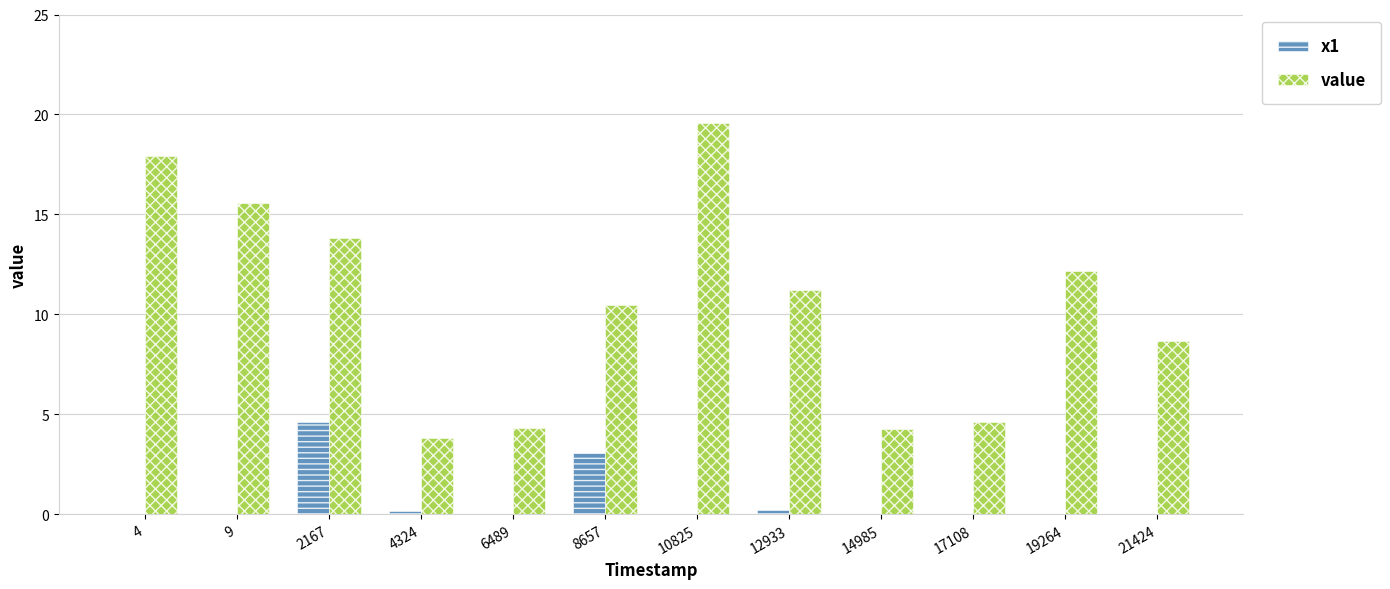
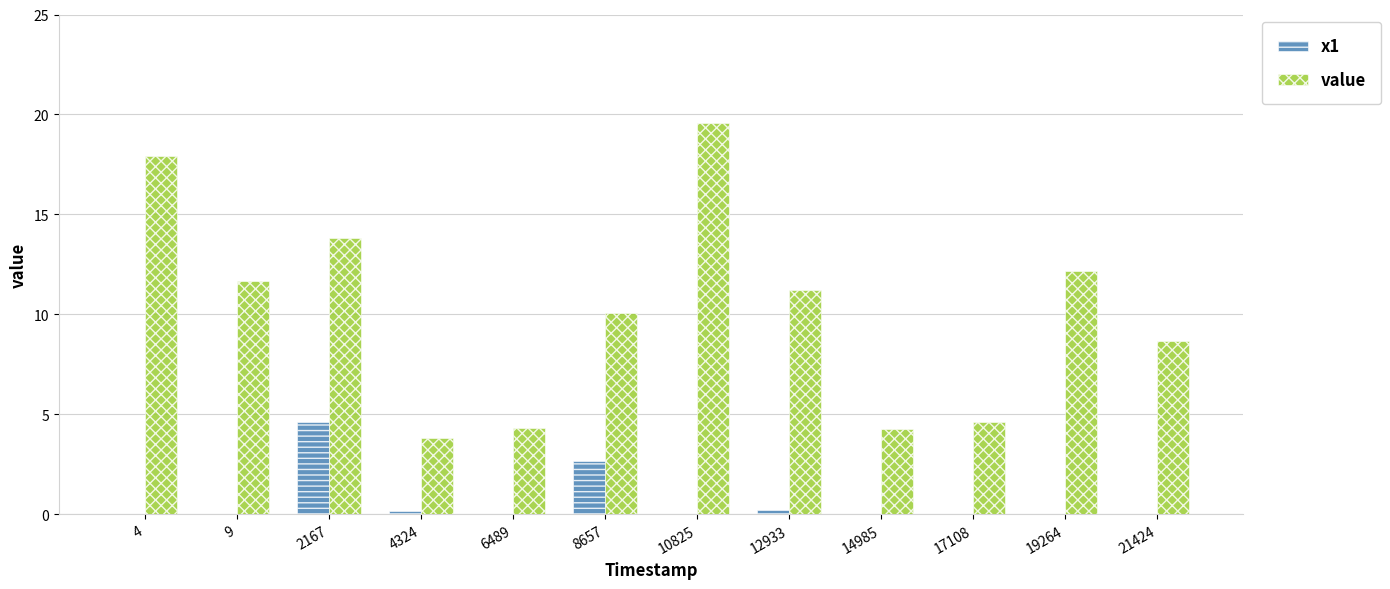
value, 9: 15.6 -> 11.7
x1, 8657: 3.1 -> 2.6
value, 8657: 10.4 -> 10.0
